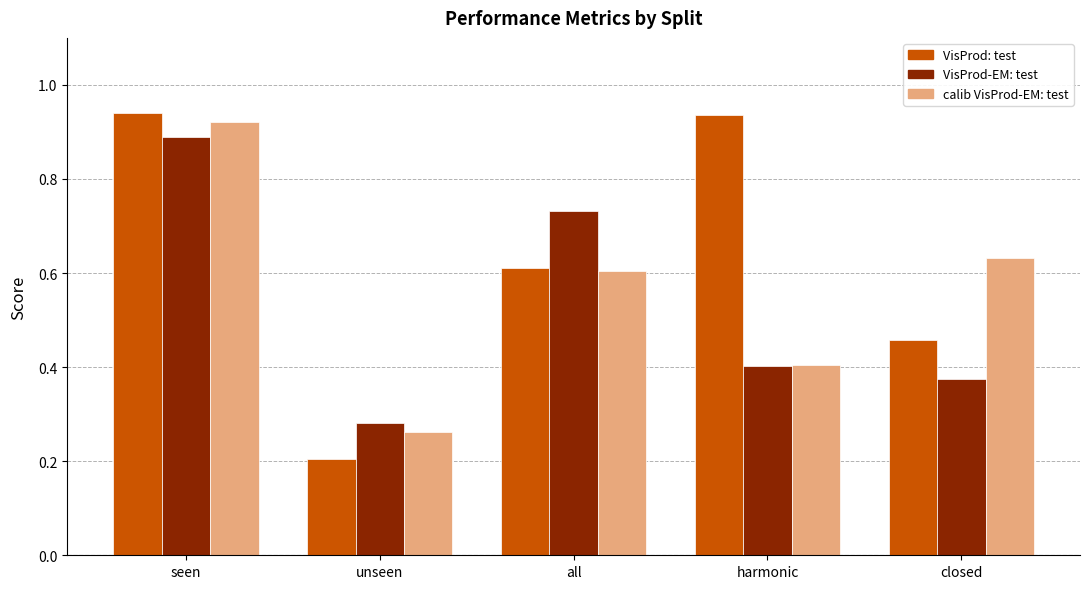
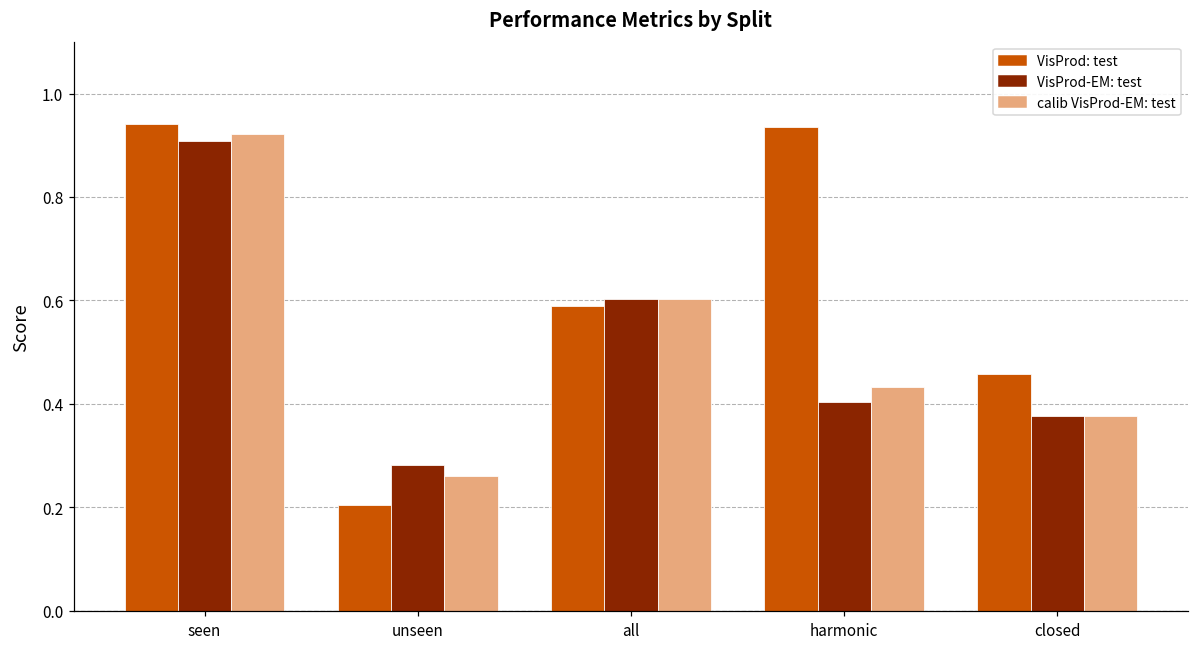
VisProd-EM: test, seen: 0.89 -> 0.91
VisProd: test, all: 0.61 -> 0.59
VisProd-EM: test, all: 0.73 -> 0.60
calib VisProd-EM: test, harmonic: 0.40 -> 0.43
calib VisProd-EM: test, closed: 0.63 -> 0.38
